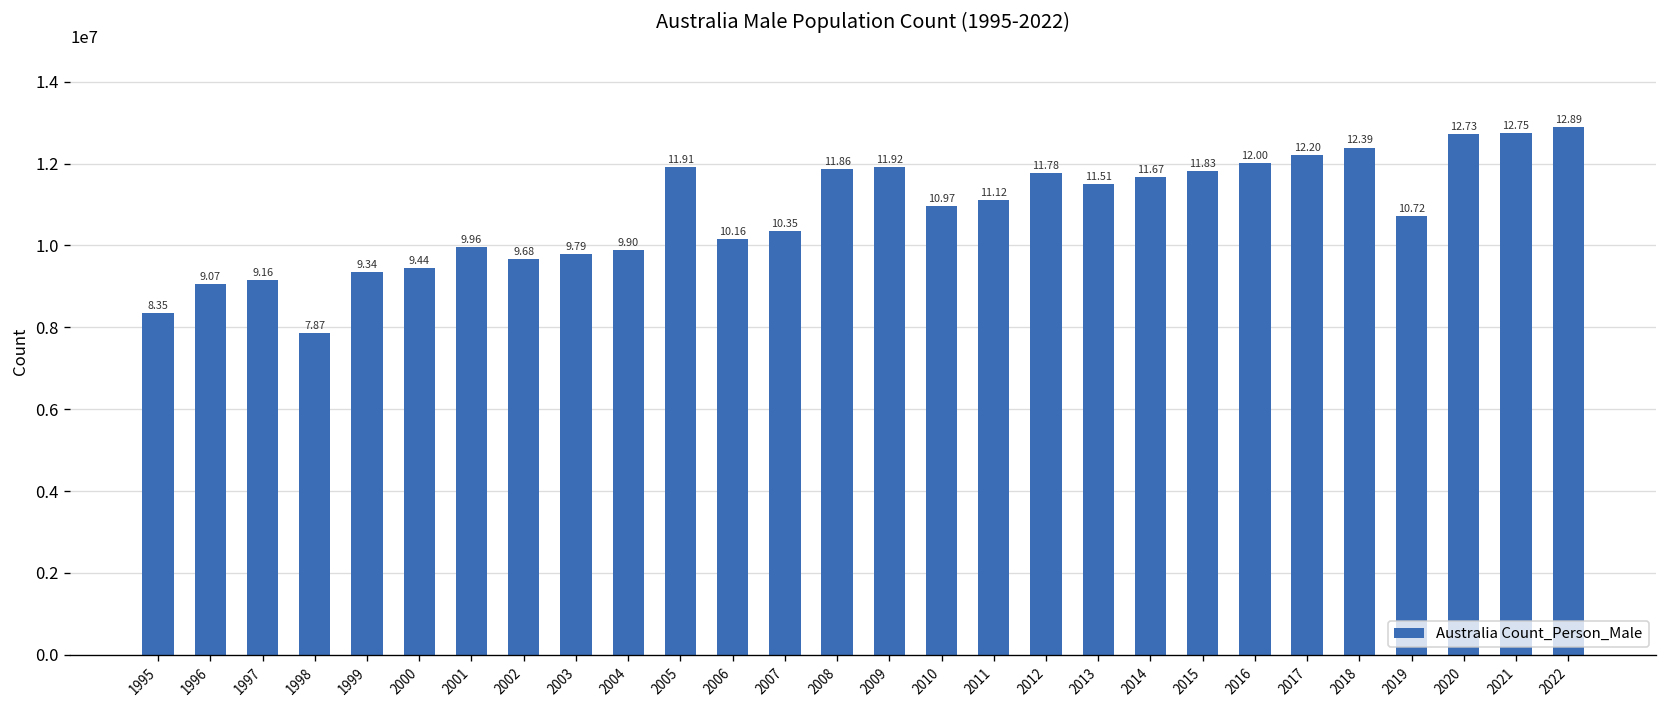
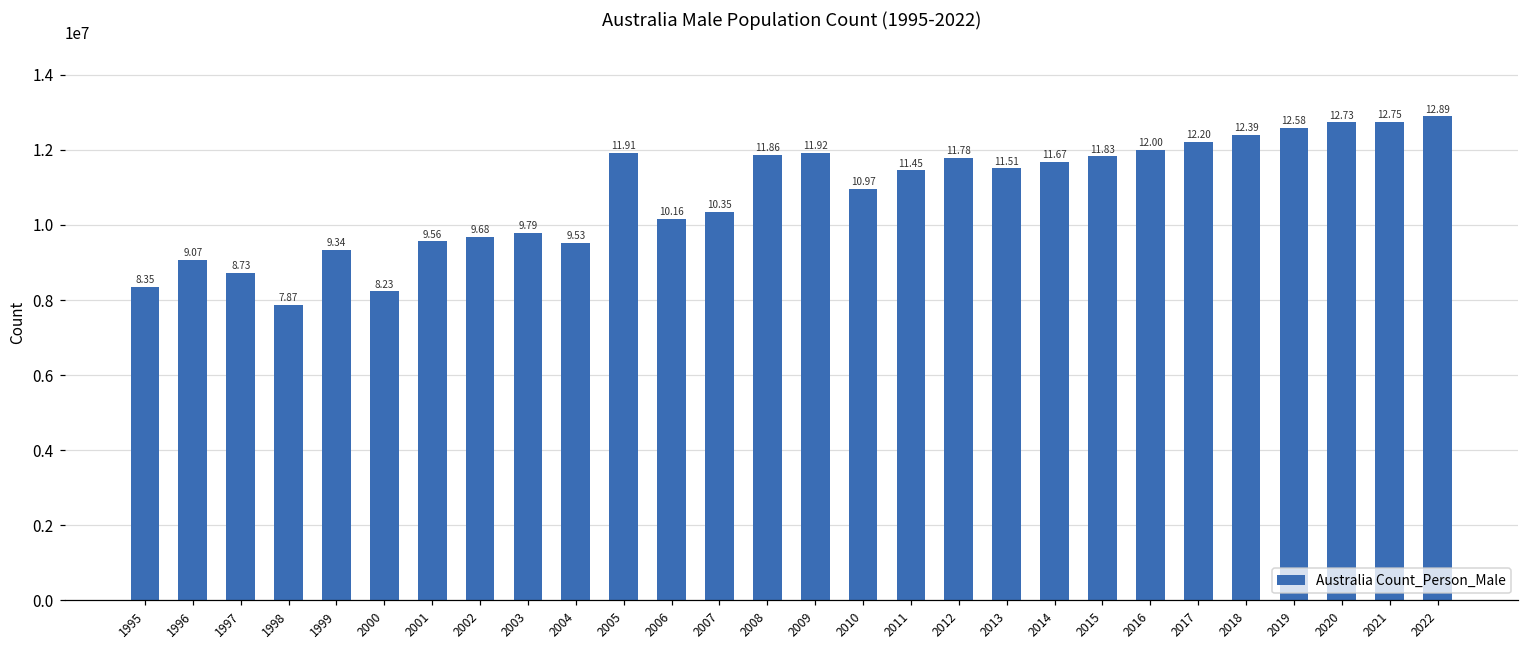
1997: 9.16 -> 8.73
2000: 9.44 -> 8.23
2001: 9.96 -> 9.56
2004: 9.90 -> 9.53
2011: 11.12 -> 11.45
2019: 10.72 -> 12.58
